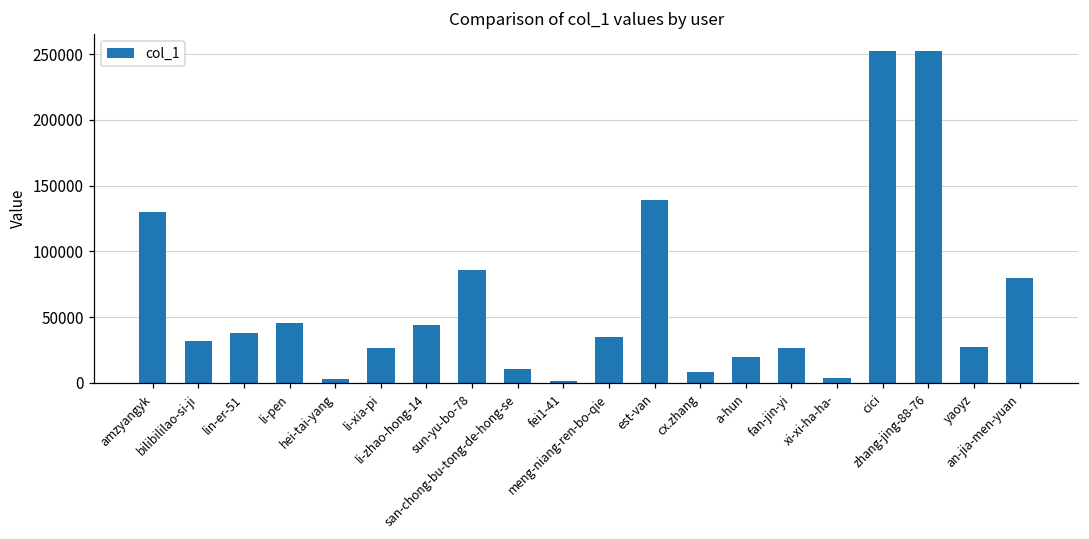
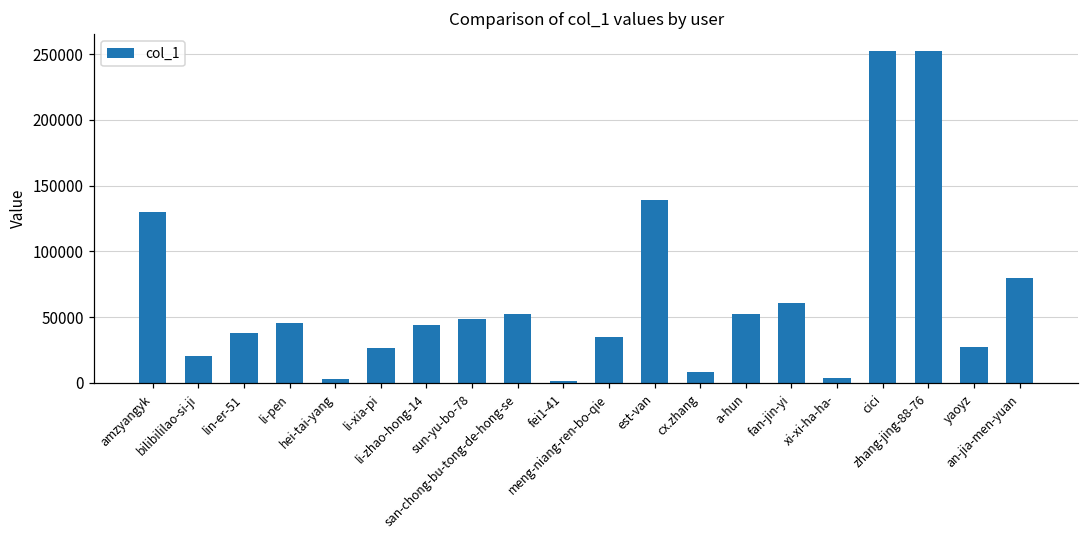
bilibililao-si-ji: 32000 -> 21000
sun-yu-bo-78: 86000 -> 48000
san-chong-bu-tong-de-hong-se: 11000 -> 53000
a-hun: 19000 -> 52000
fan-jin-yi: 27000 -> 61000
